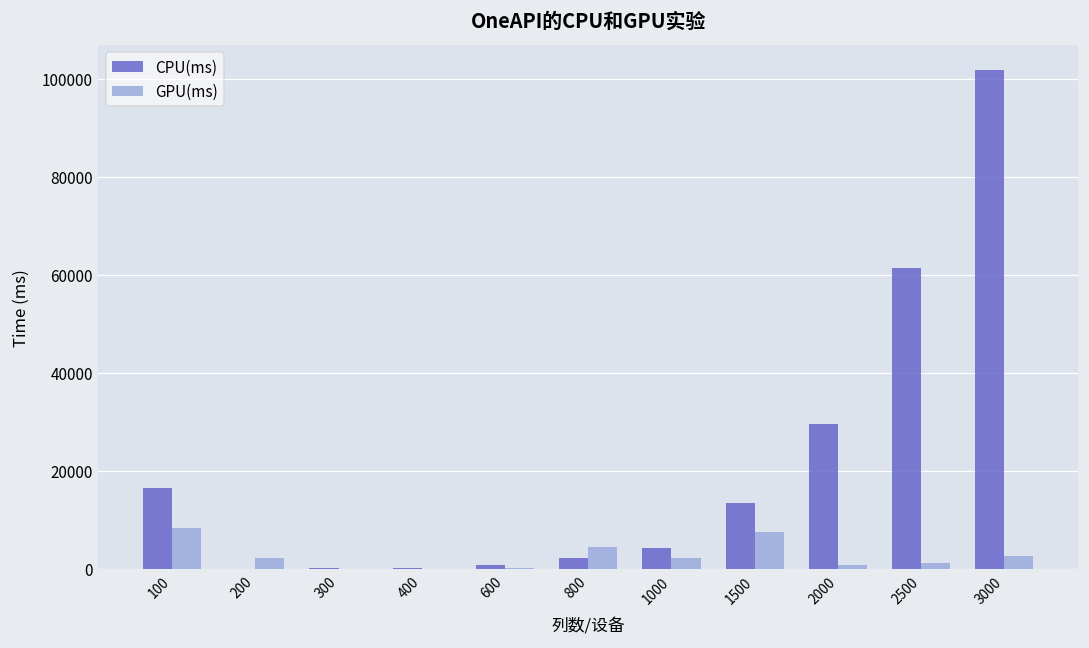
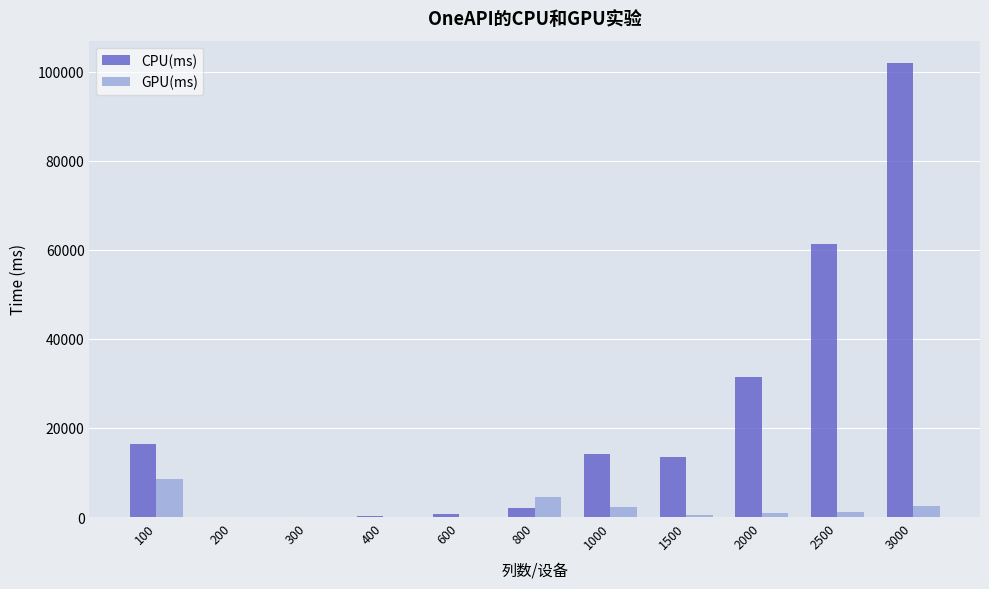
GPU(ms), 200: 2000 -> 0
CPU(ms), 1000: 4000 -> 14000
GPU(ms), 1500: 7000 -> 1000
CPU(ms), 2000: 30000 -> 31000
